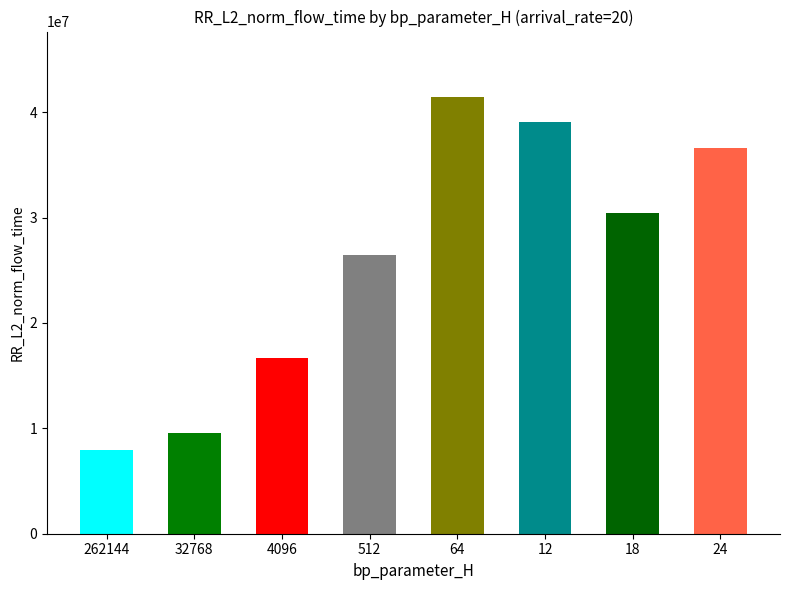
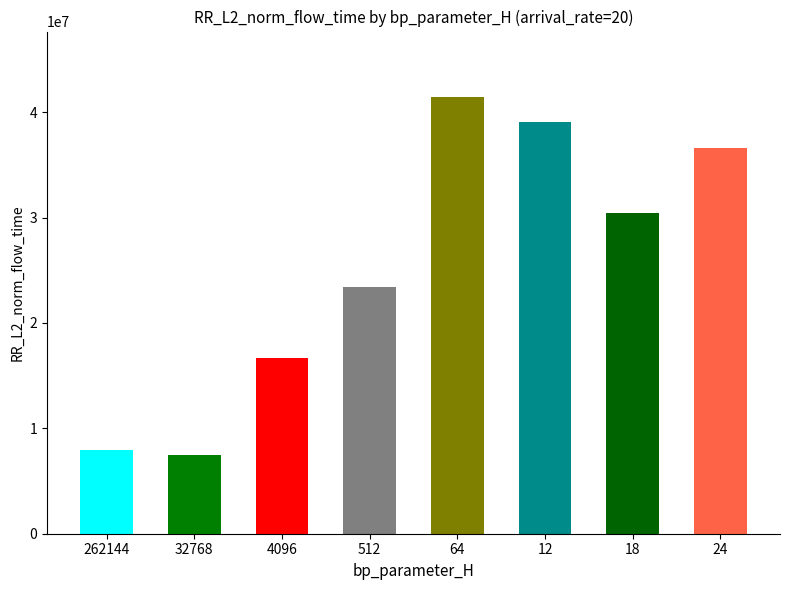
32768: 9600000 -> 7500000
512: 26400000 -> 23400000
